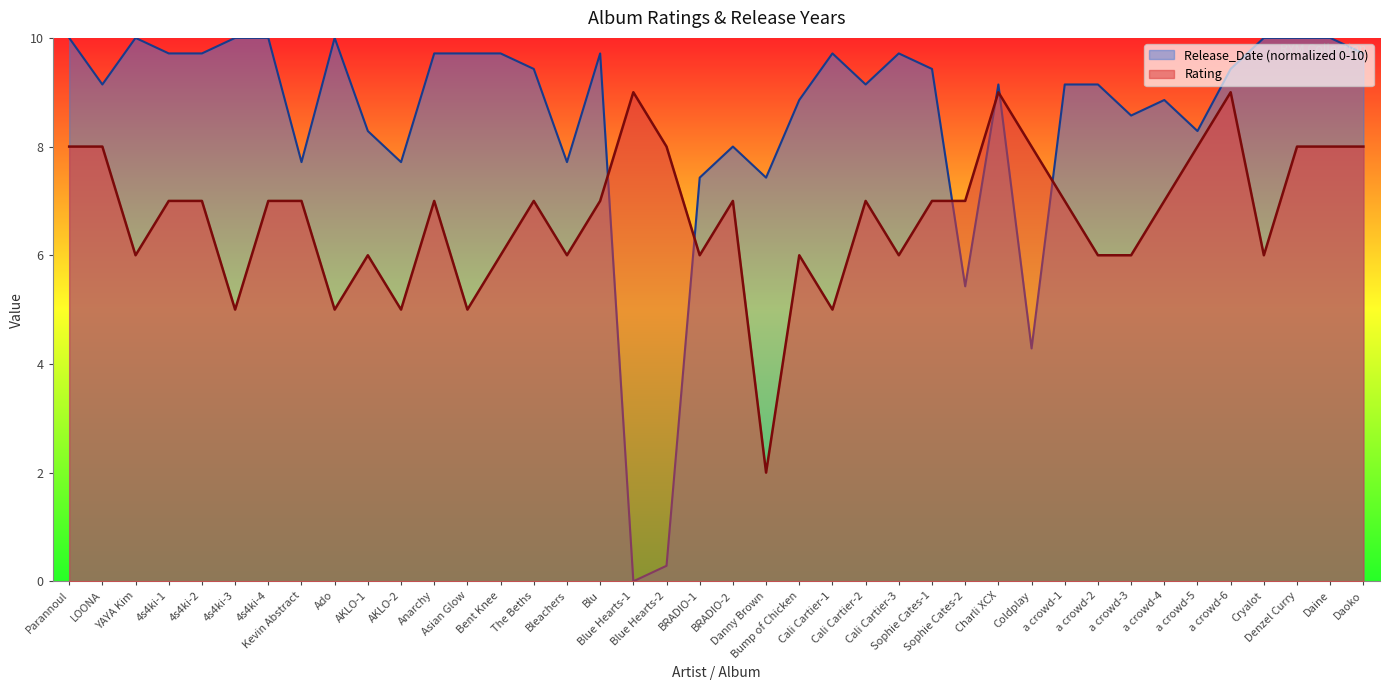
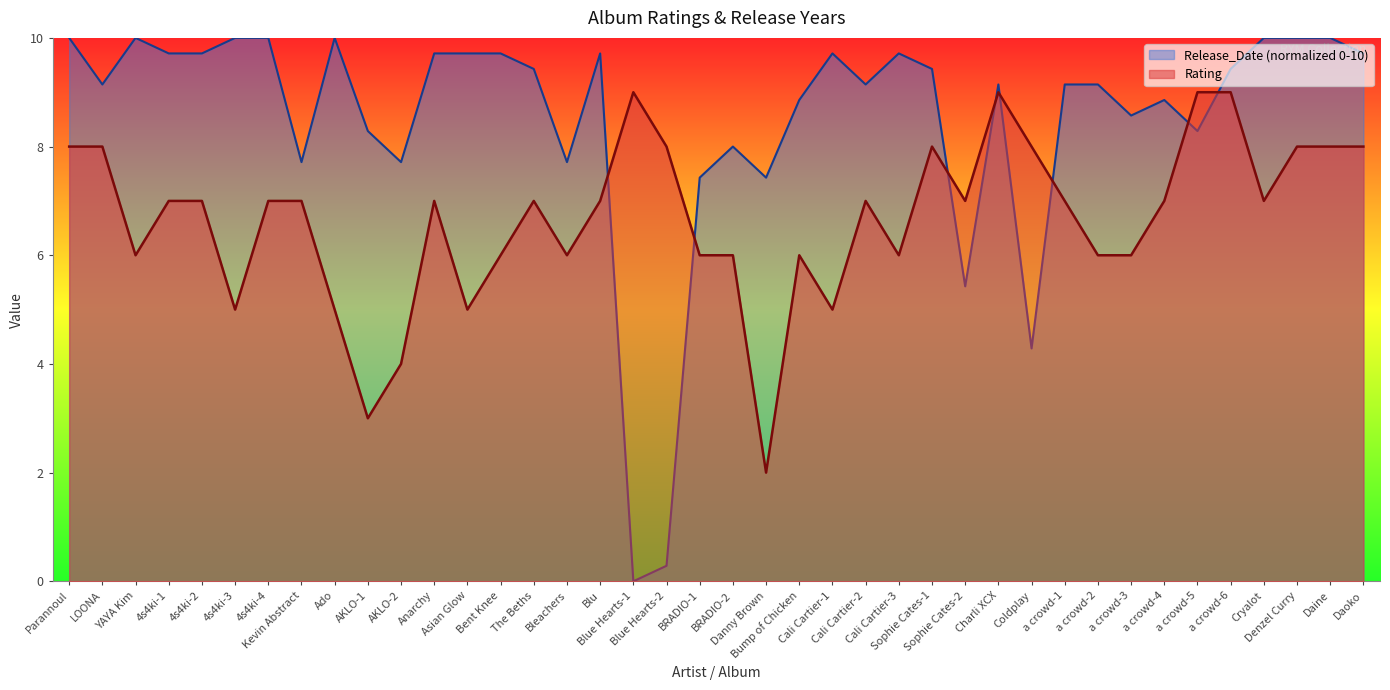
Rating, AKLO-1: 6 -> 3
Rating, AKLO-2: 5 -> 4
Rating, BRADIO-2: 7 -> 6
Rating, Sophie Cates-1: 7 -> 8
Rating, a crowd-5: 8 -> 9
Rating, Cryalot: 6 -> 7
